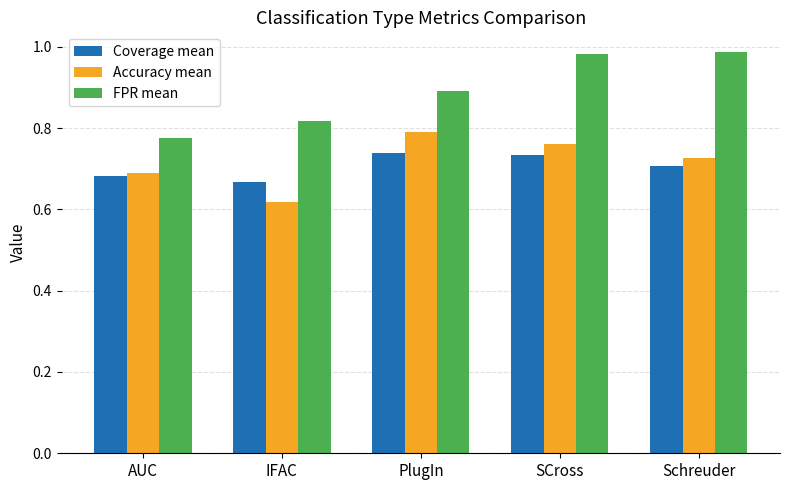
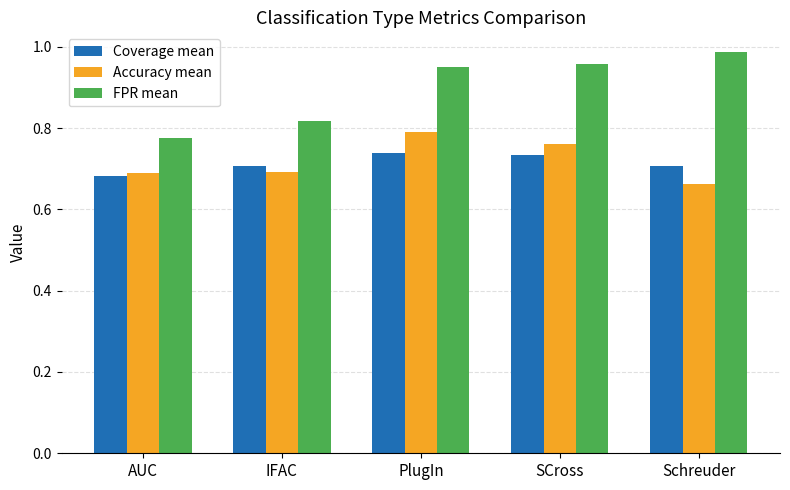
Coverage mean, IFAC: 0.67 -> 0.71
Accuracy mean, IFAC: 0.62 -> 0.69
FPR mean, PlugIn: 0.89 -> 0.95
FPR mean, SCross: 0.98 -> 0.96
Accuracy mean, Schreuder: 0.73 -> 0.66
